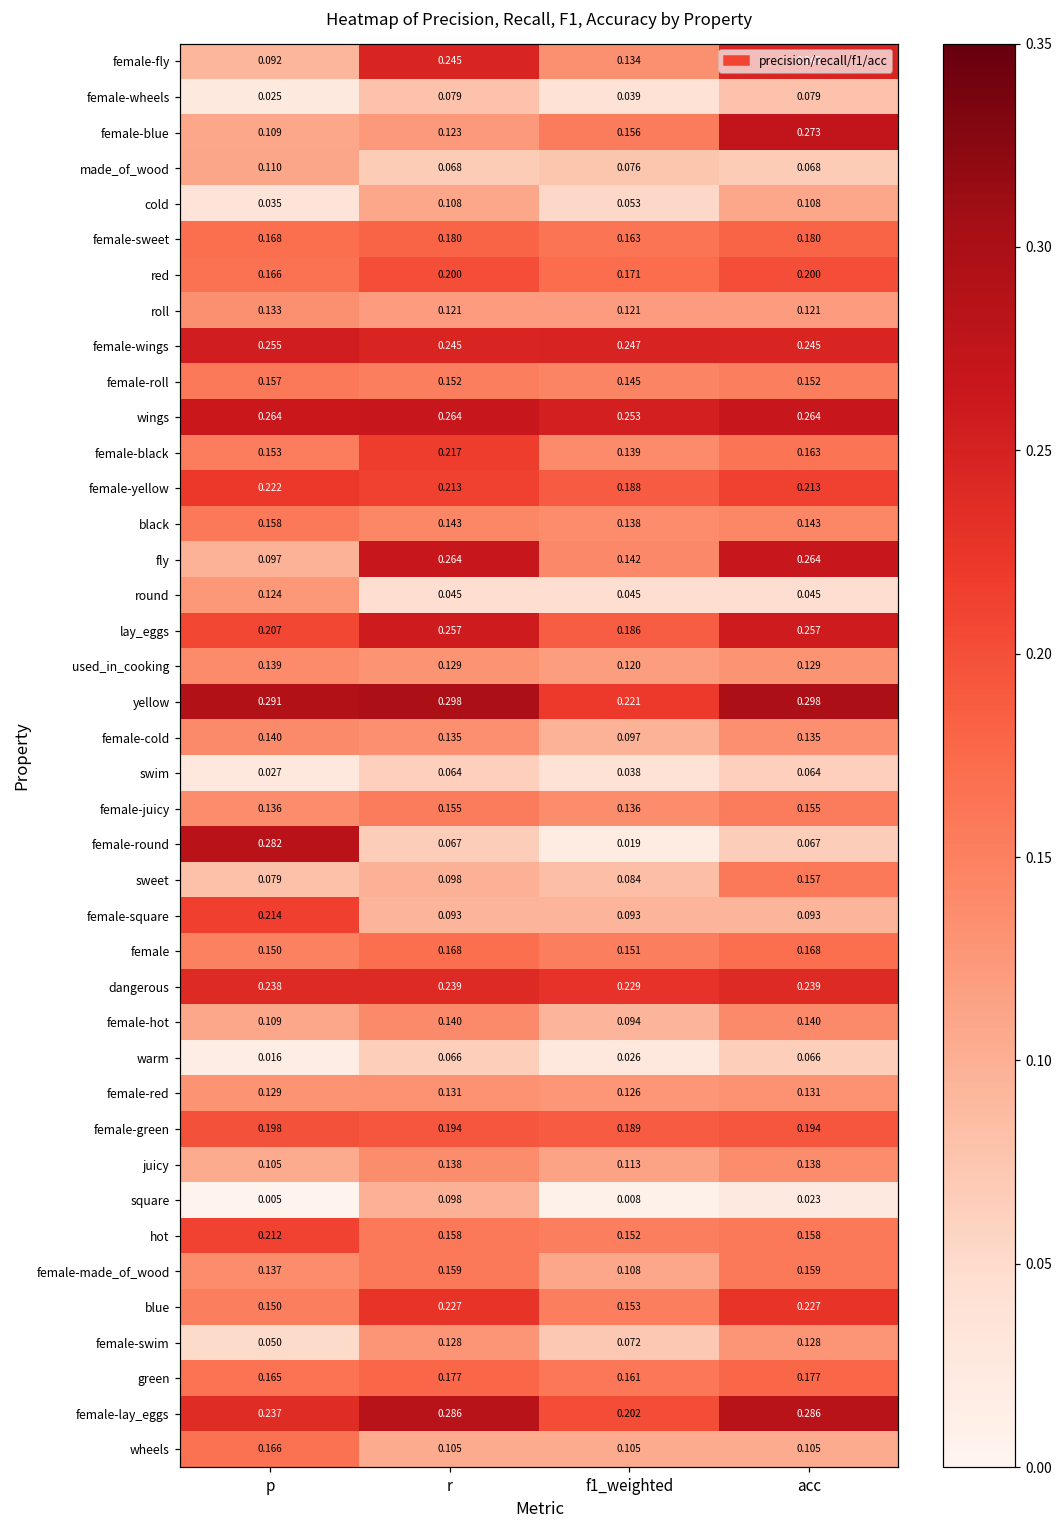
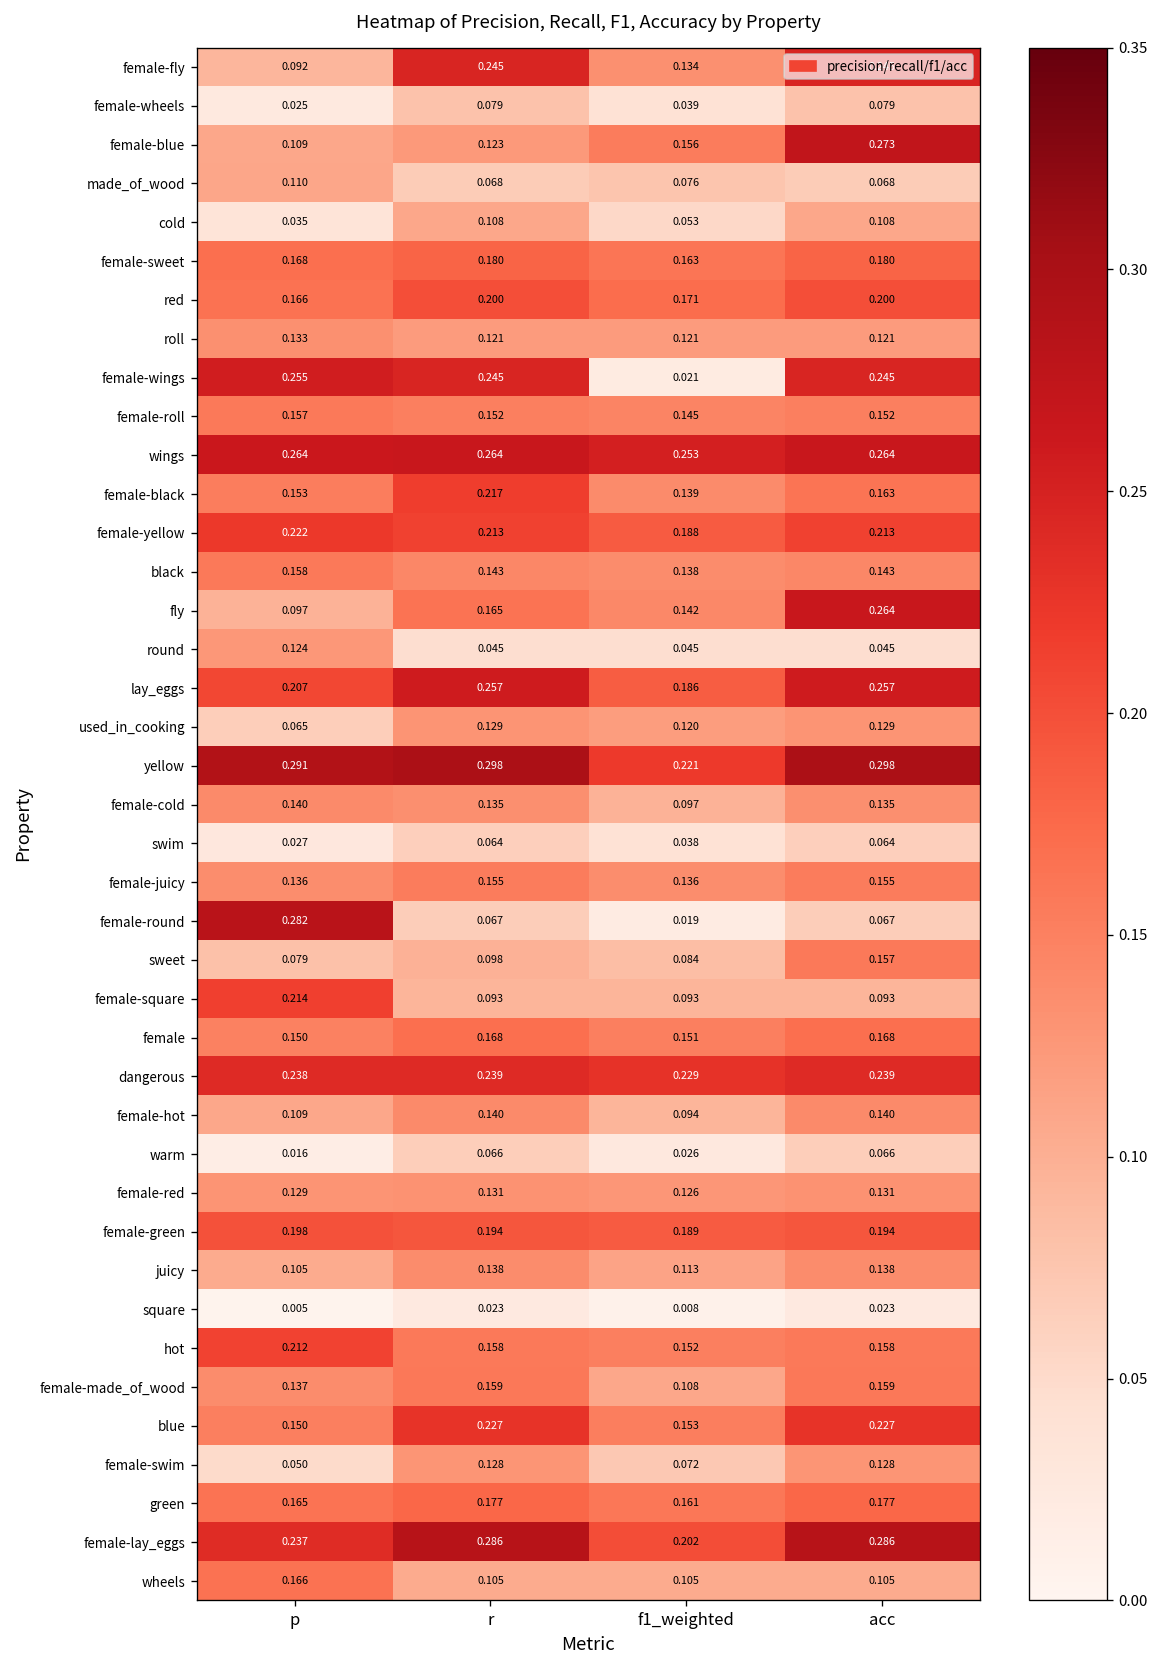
female-wings, f1_weighted: 0.247 -> 0.021
fly, r: 0.264 -> 0.165
used_in_cooking, p: 0.139 -> 0.065
square, r: 0.098 -> 0.023
